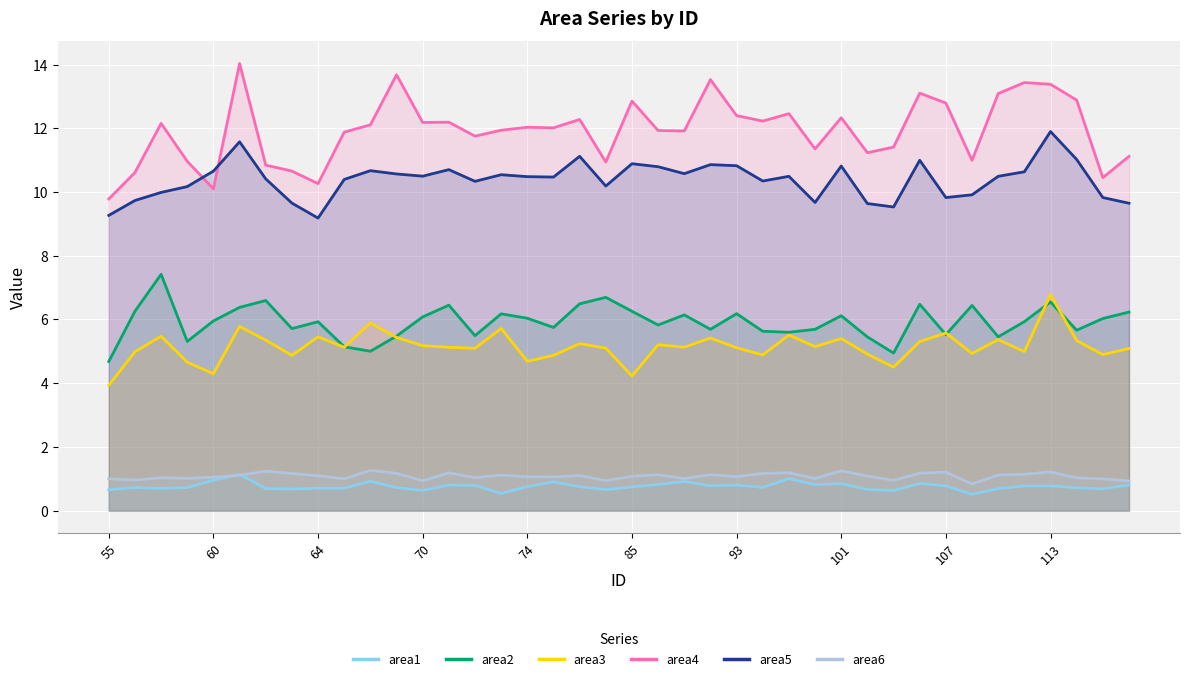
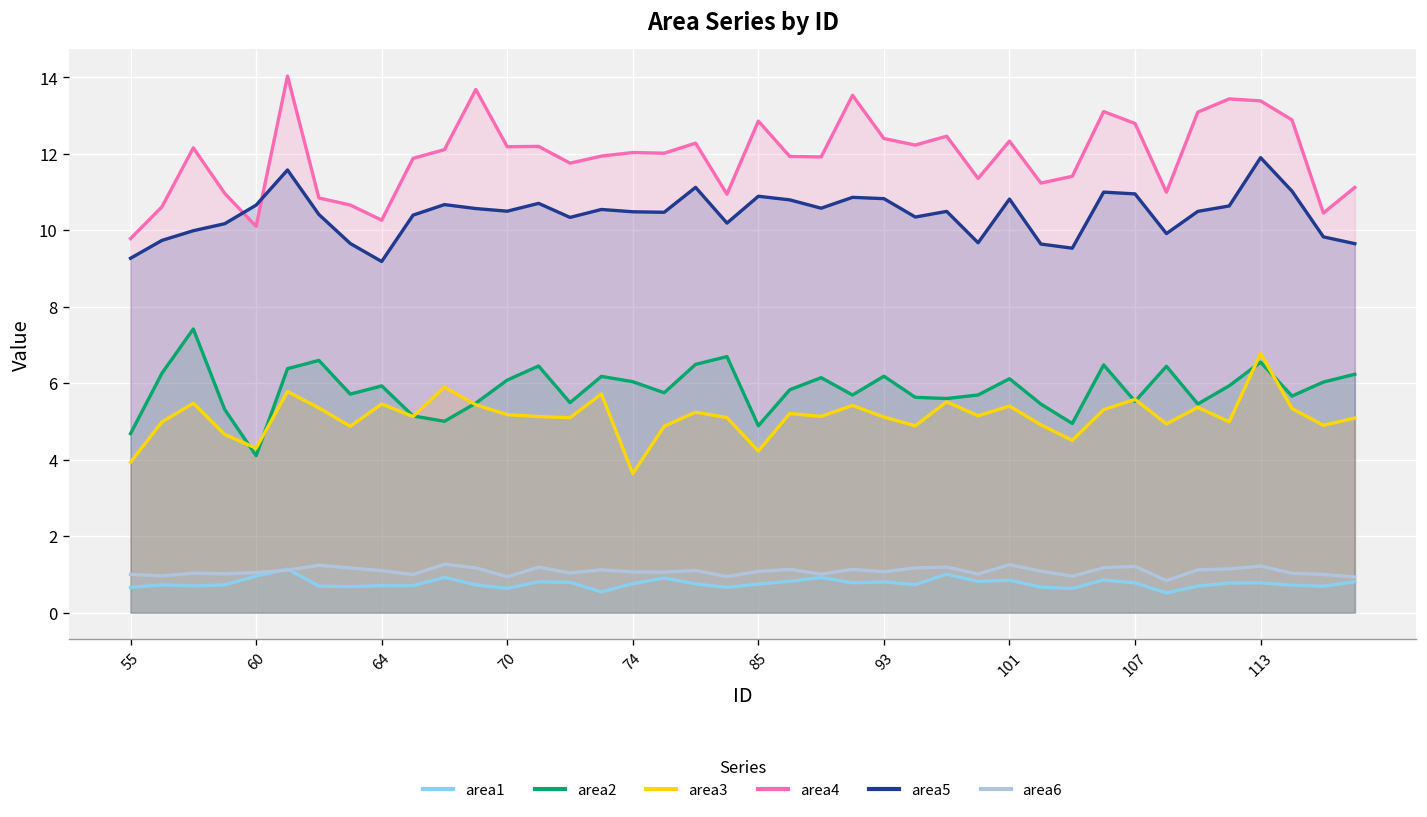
area2, 60: 6.0 -> 4.1
area3, 74: 4.7 -> 3.6
area2, 85: 6.3 -> 4.9
area5, 107: 9.8 -> 10.9
